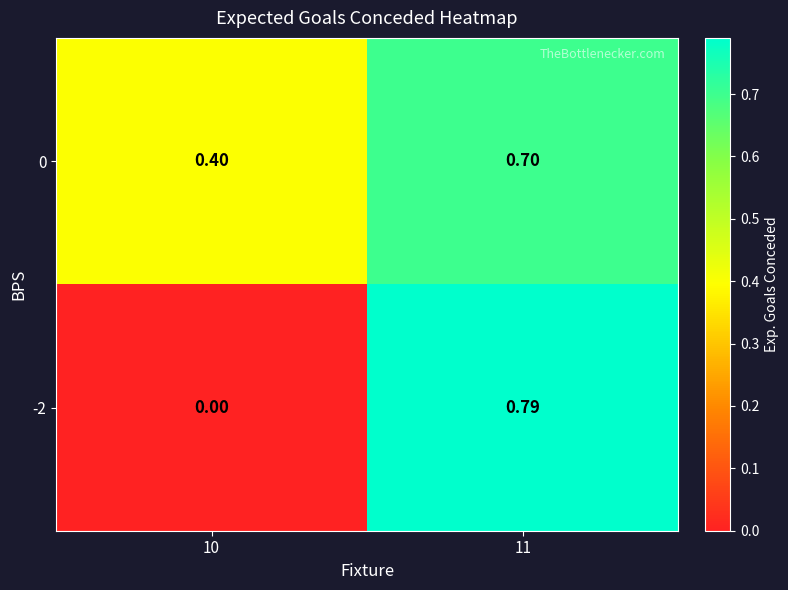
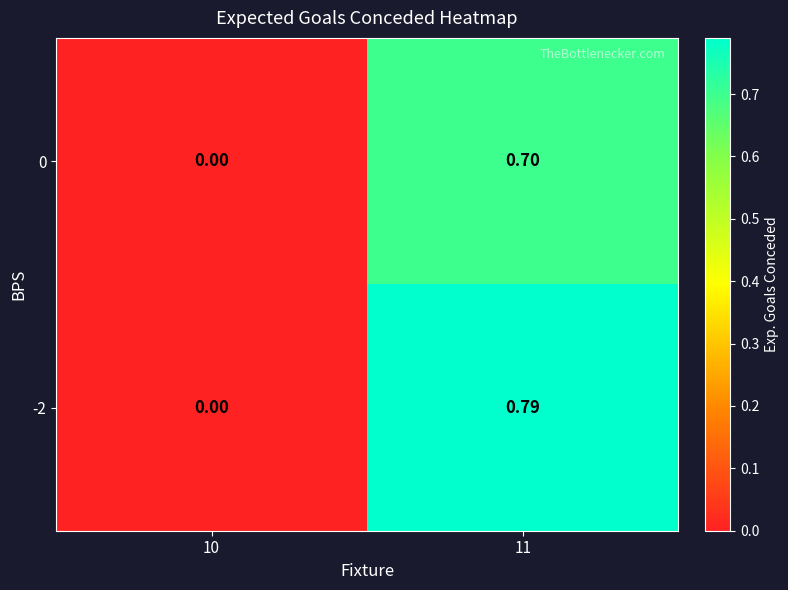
0, 10: 0.40 -> 0.00
